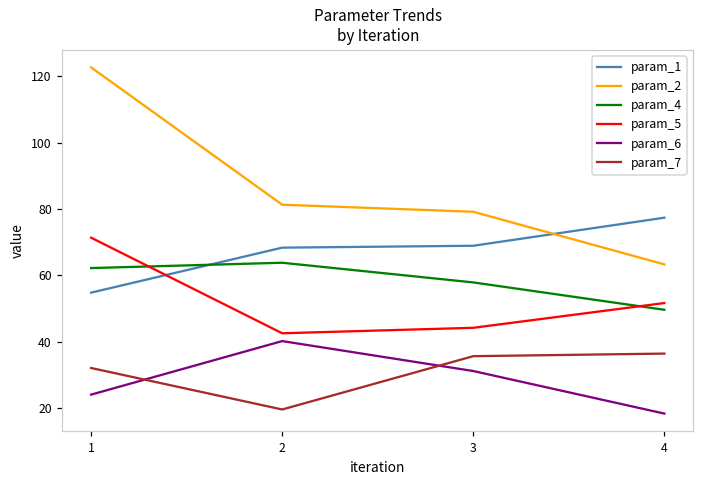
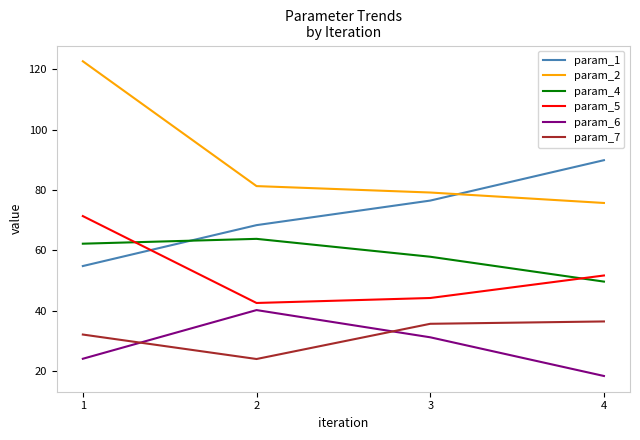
param_7, 2: 20 -> 24
param_1, 3: 69 -> 76
param_1, 4: 77 -> 90
param_2, 4: 63 -> 76
